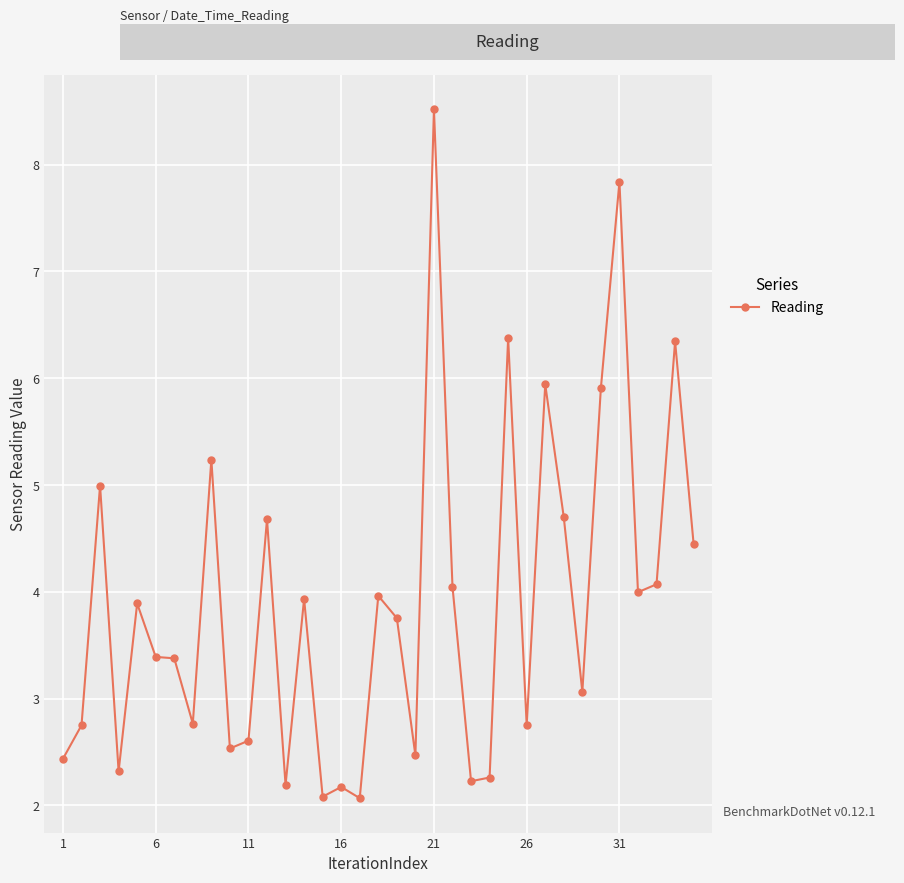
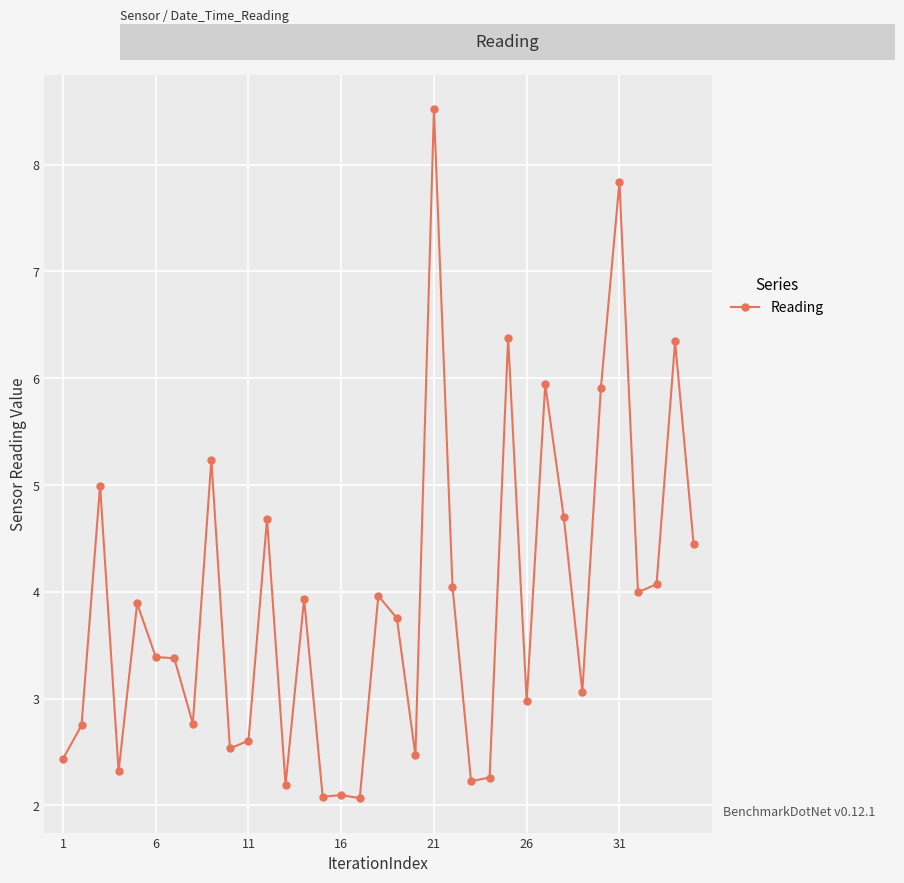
16: 2.17 -> 2.10
26: 2.75 -> 2.97
